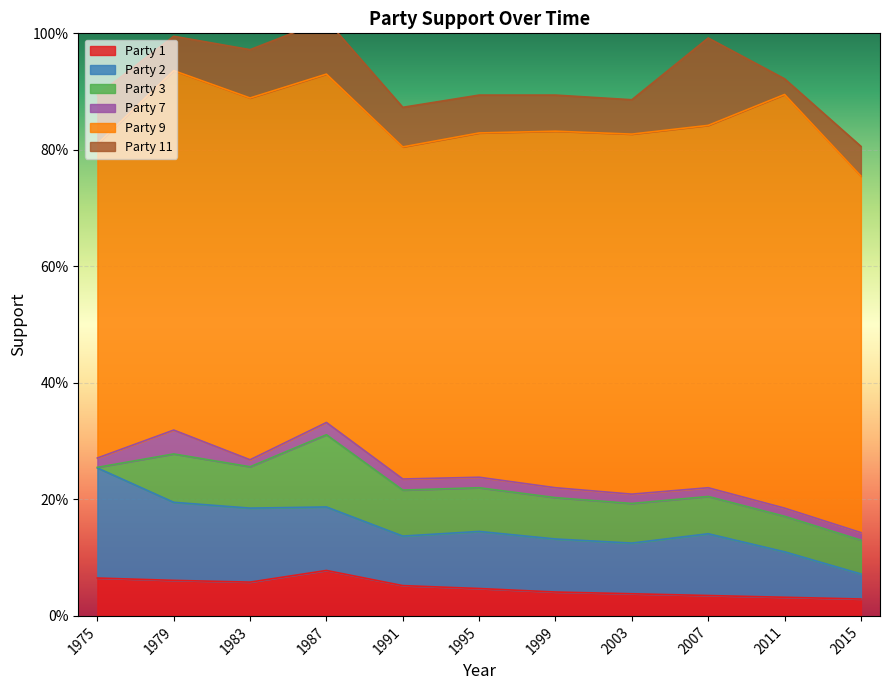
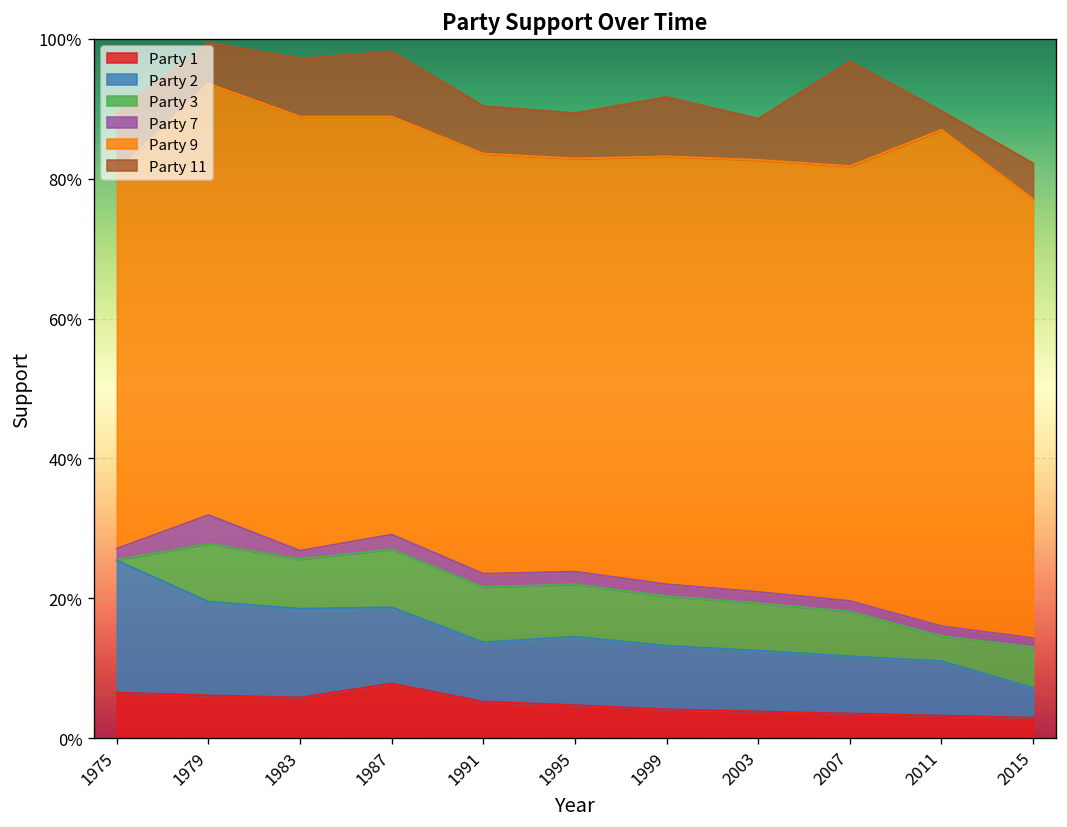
Party 3, 1987: 12% -> 8%
Party 9, 1991: 57% -> 60%
Party 11, 1999: 6% -> 8%
Party 2, 2007: 11% -> 8%
Party 3, 2011: 6% -> 4%
Party 9, 2015: 61% -> 63%
